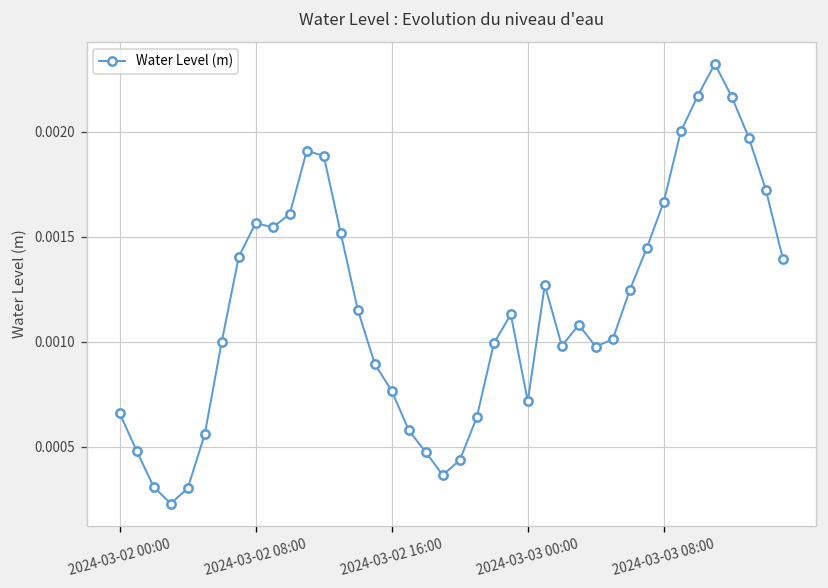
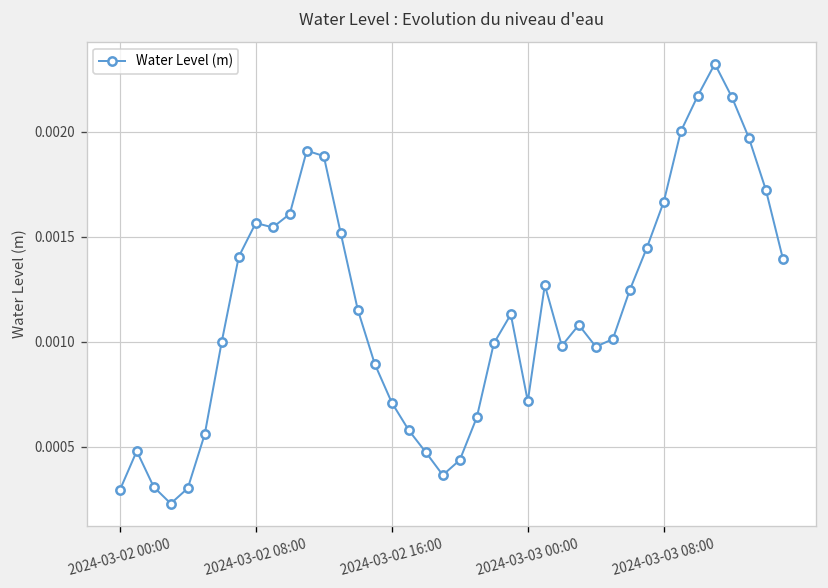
2024-03-02 00:00: 0.00066 -> 0.00029
2024-03-02 16:00: 0.00077 -> 0.00071
